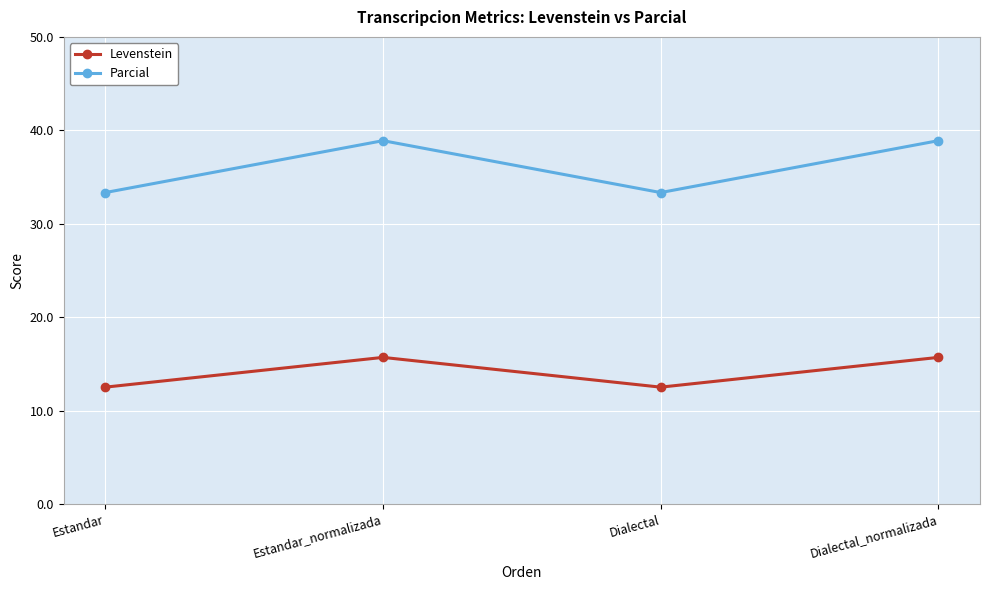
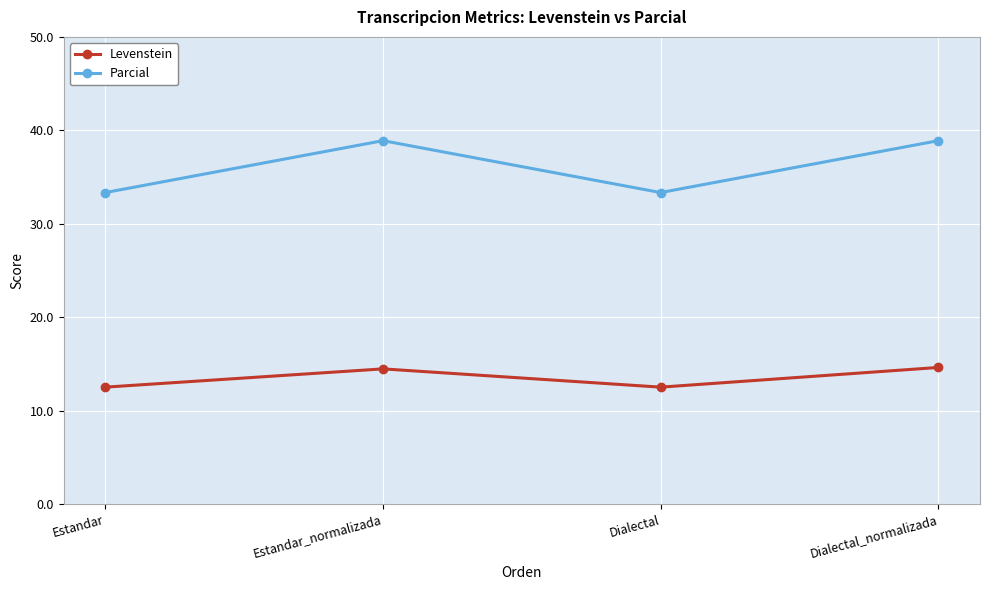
Levenstein, Estandar_normalizada: 16 -> 14
Levenstein, Dialectal_normalizada: 16 -> 15
